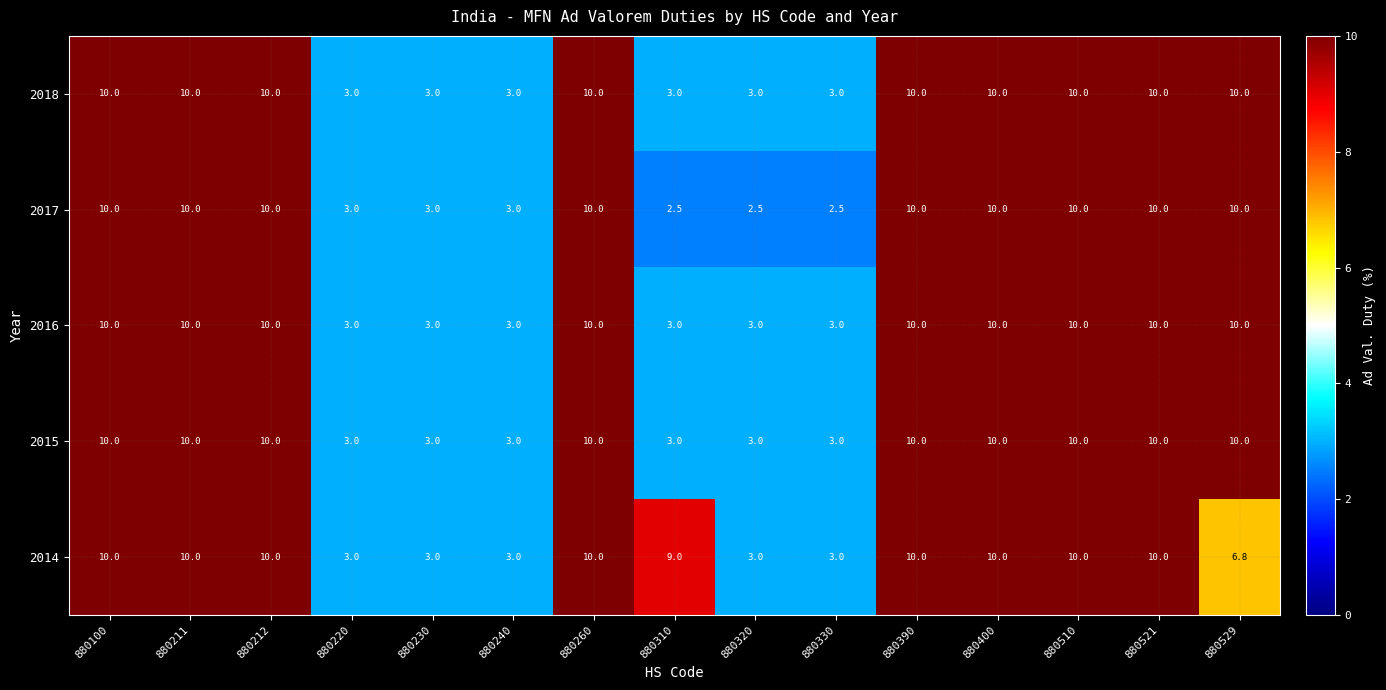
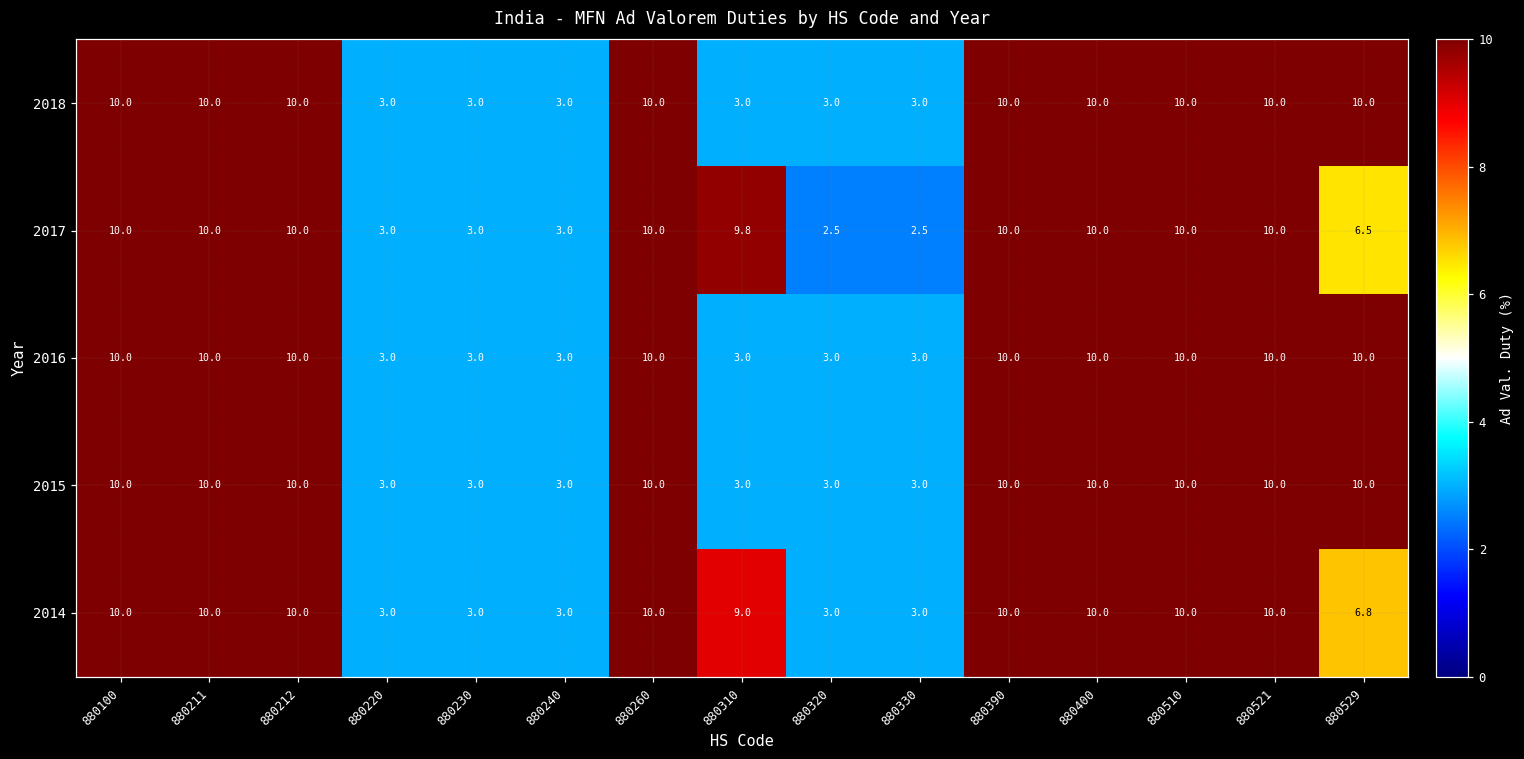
2017, 880310: 2.5 -> 9.8
2017, 880529: 10.0 -> 6.5
